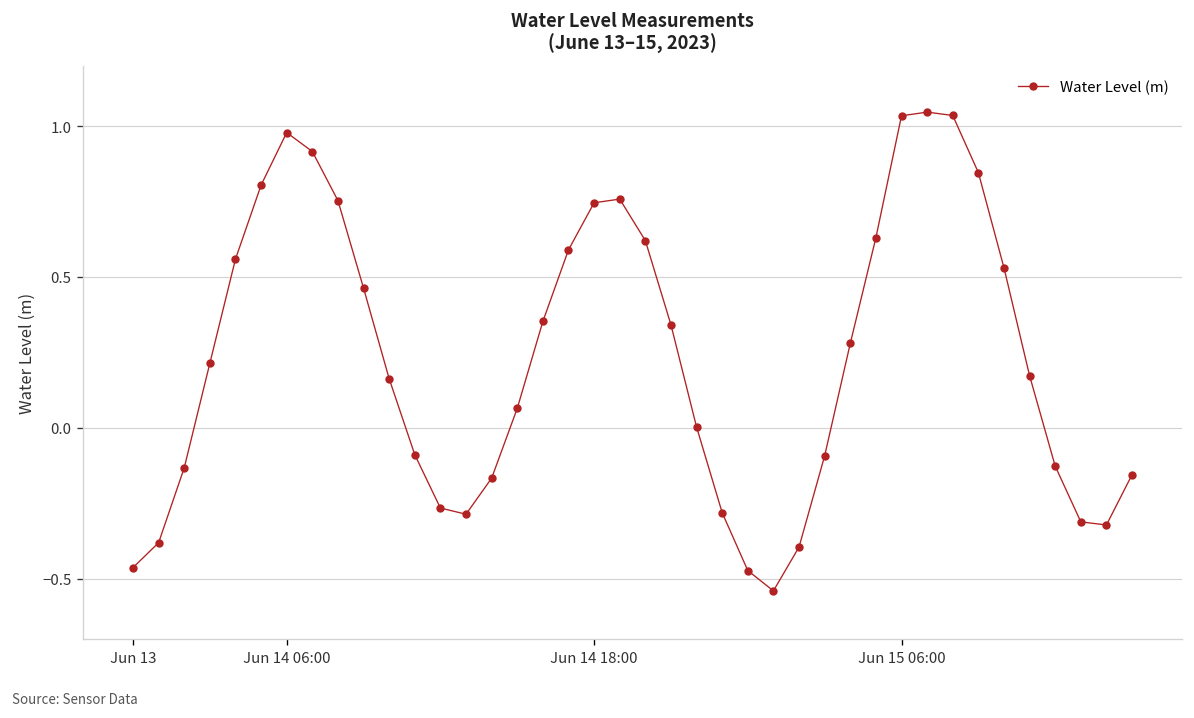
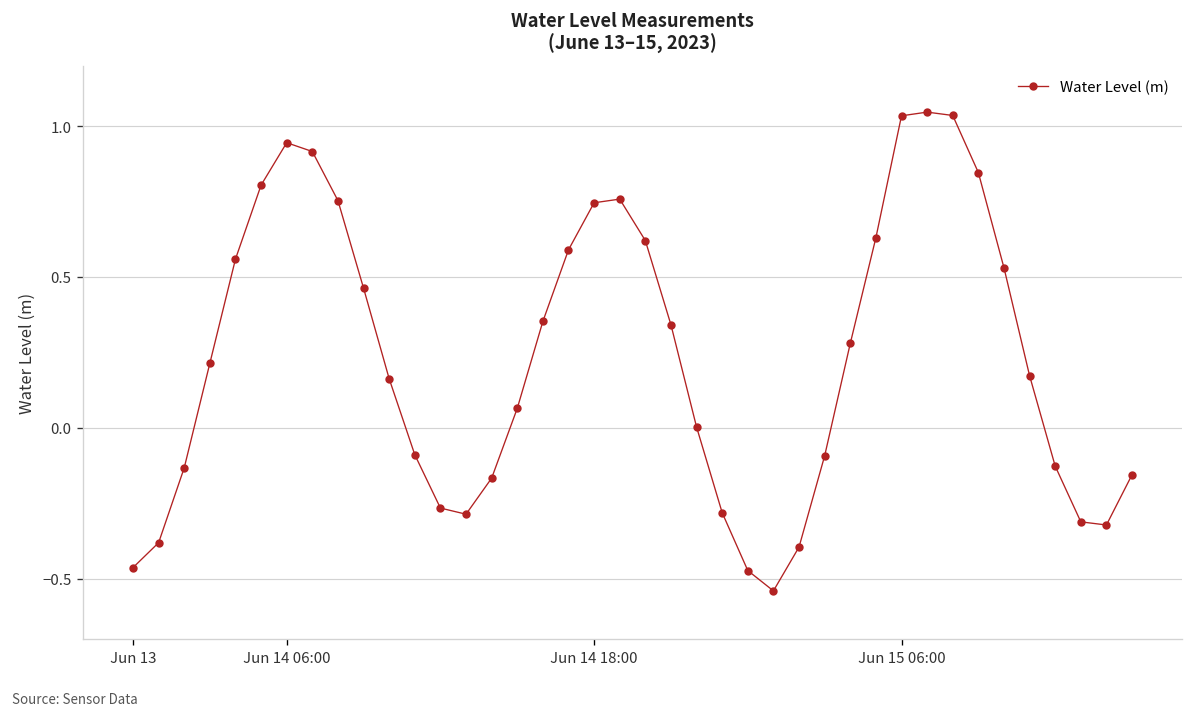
Jun 14 06:00: 0.98 -> 0.95
